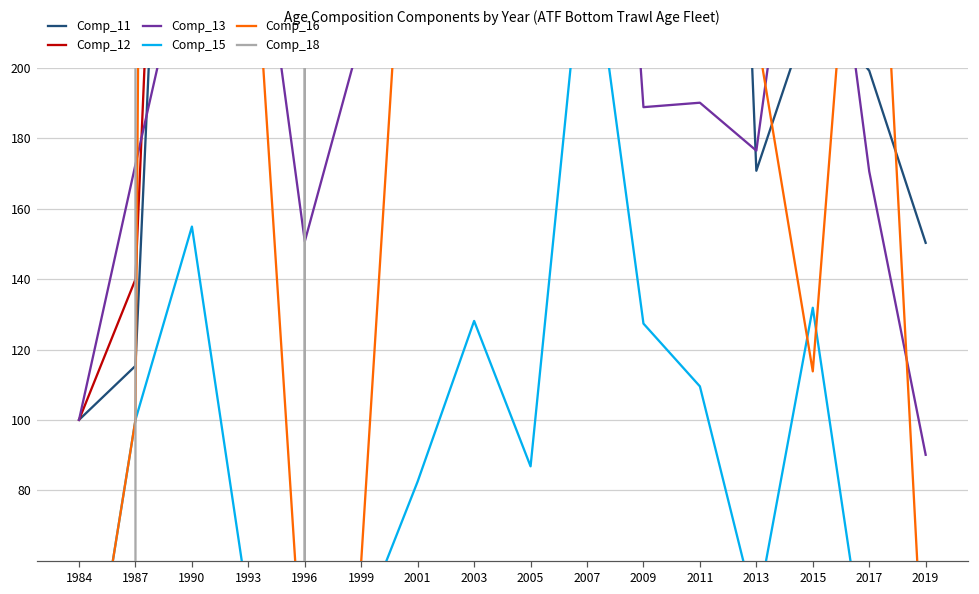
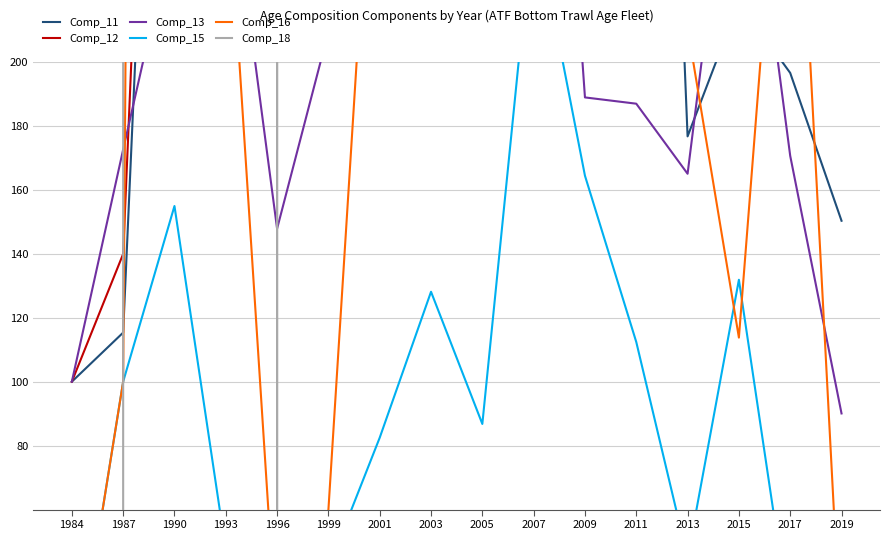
Comp_13, 1996: 151 -> 148
Comp_15, 2009: 127 -> 164
Comp_13, 2011: 190 -> 187
Comp_15, 2011: 110 -> 112
Comp_11, 2013: 171 -> 177
Comp_13, 2013: 177 -> 165
Comp_11, 2017: 199 -> 197
